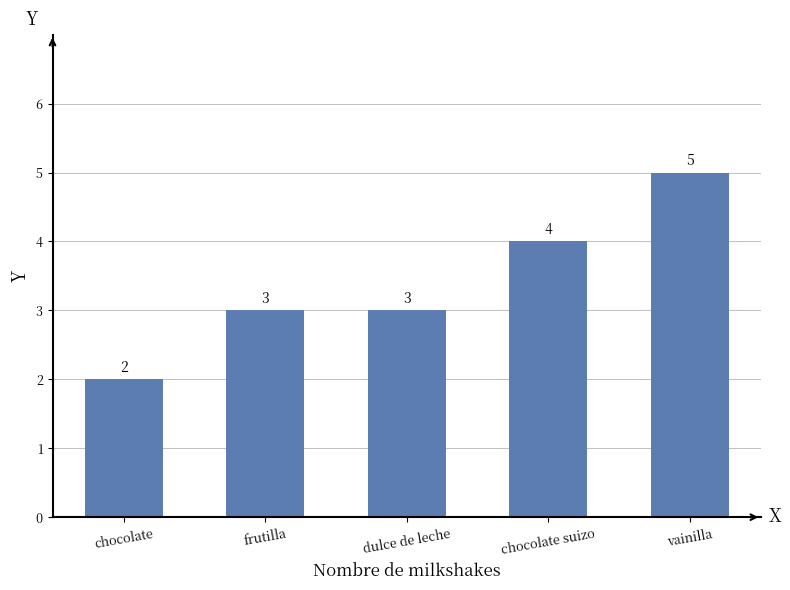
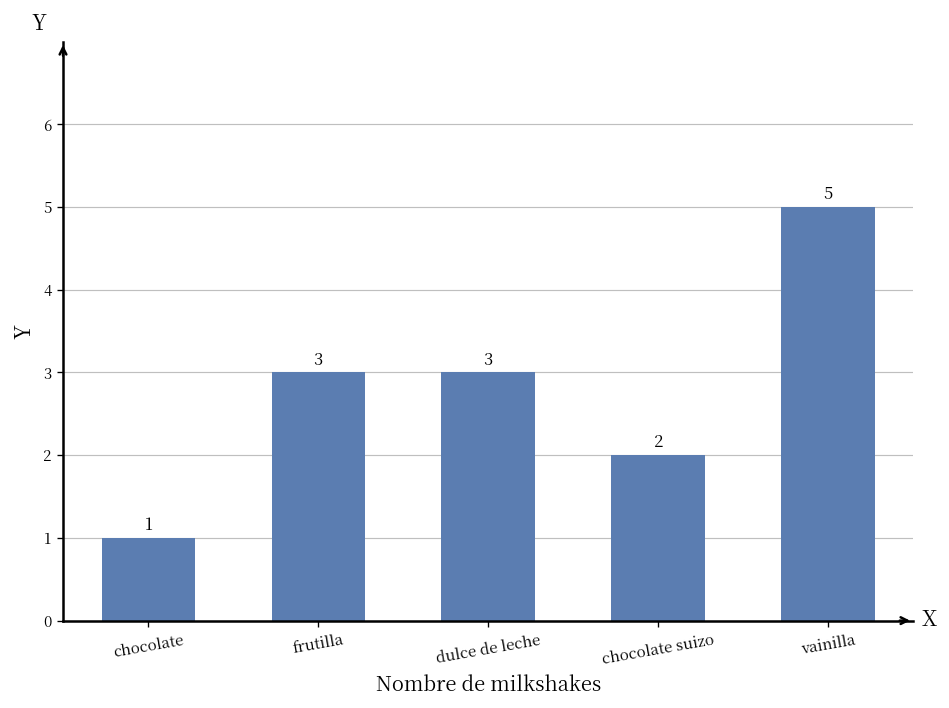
chocolate: 2 -> 1
chocolate suizo: 4 -> 2
